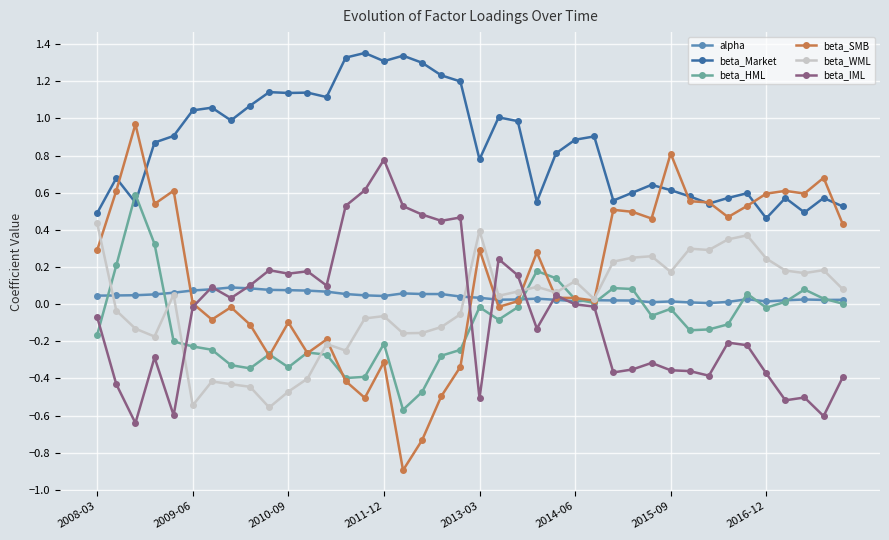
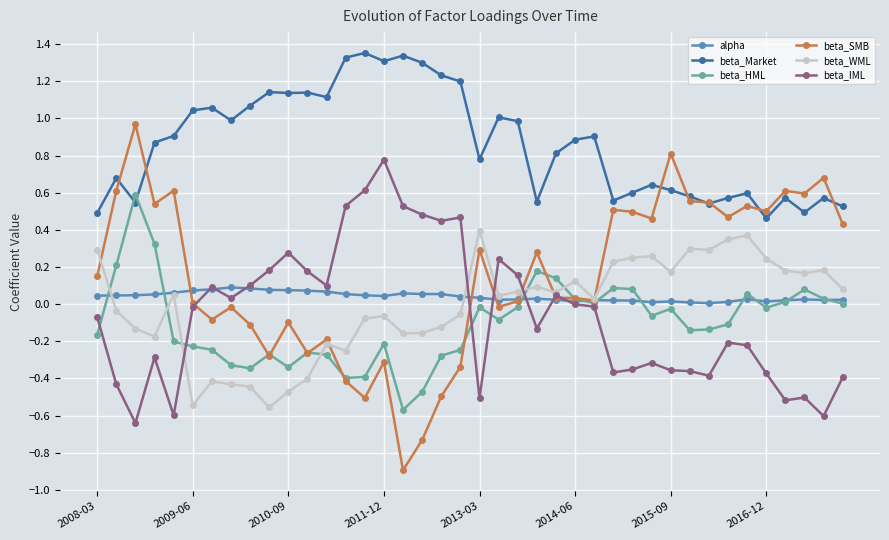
beta_SMB, 2008-03: 0.29 -> 0.15
beta_WML, 2008-03: 0.44 -> 0.29
beta_IML, 2010-09: 0.16 -> 0.28
beta_SMB, 2016-12: 0.59 -> 0.50
